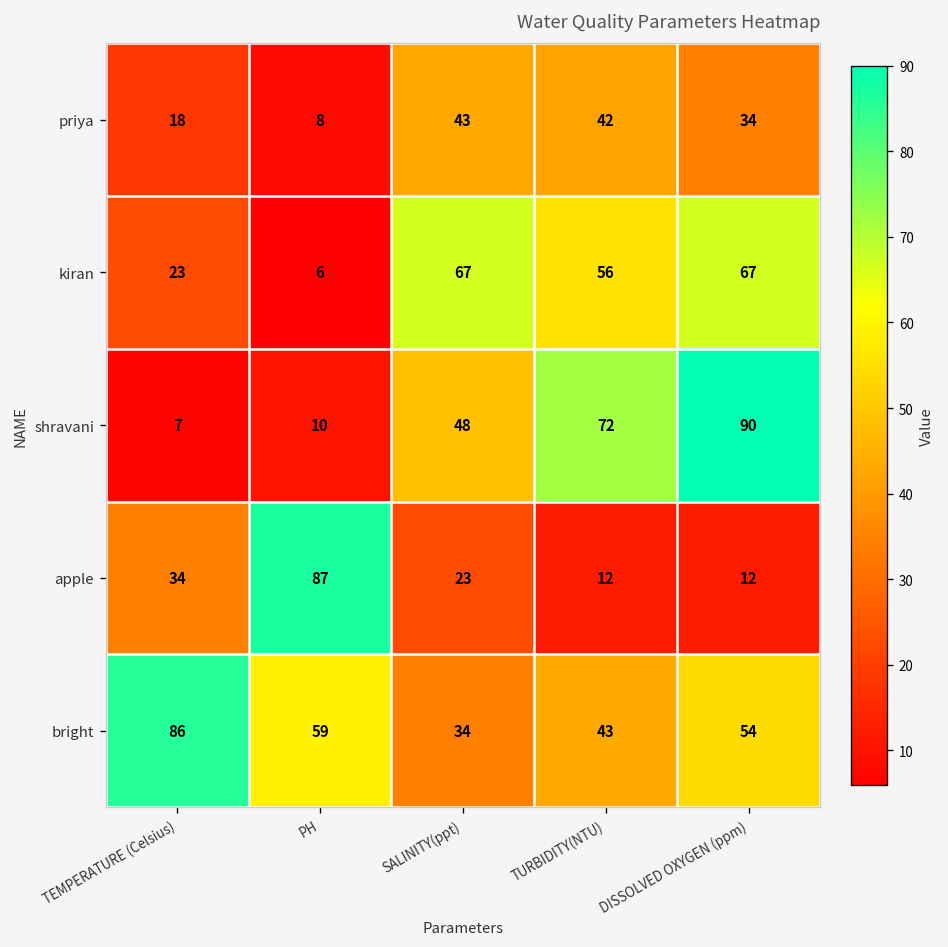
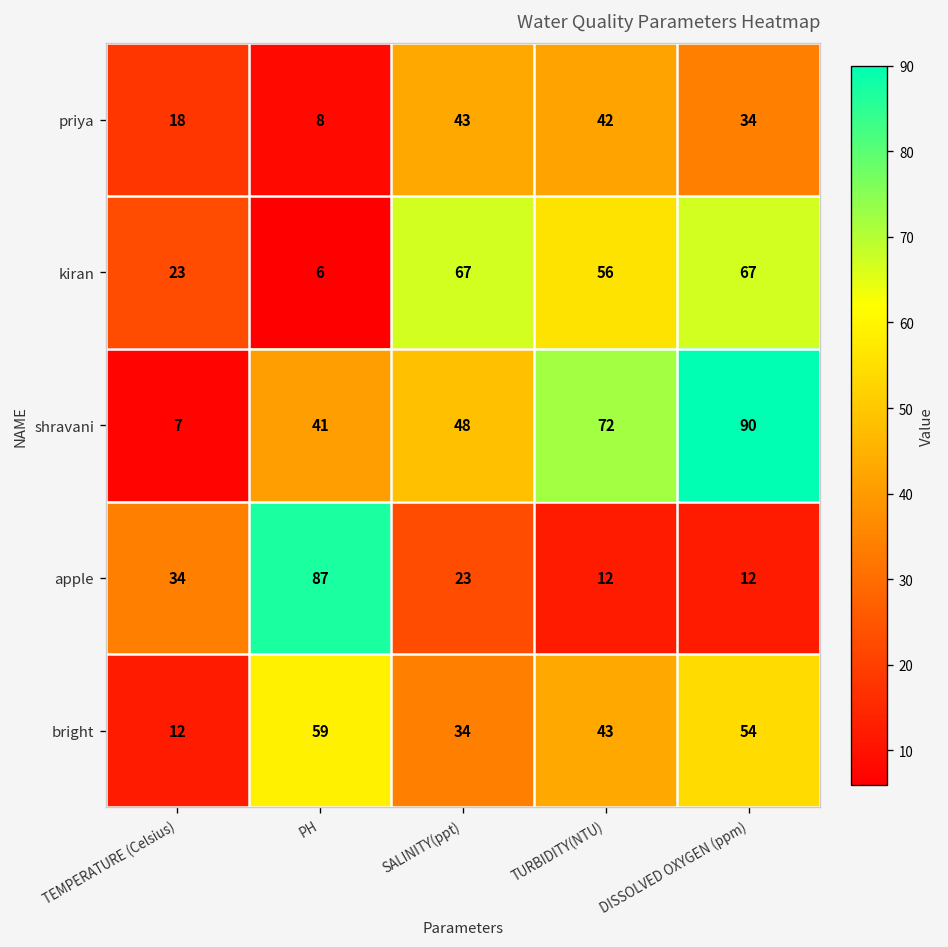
shravani, PH: 10 -> 41
bright, TEMPERATURE (Celsius): 86 -> 12
